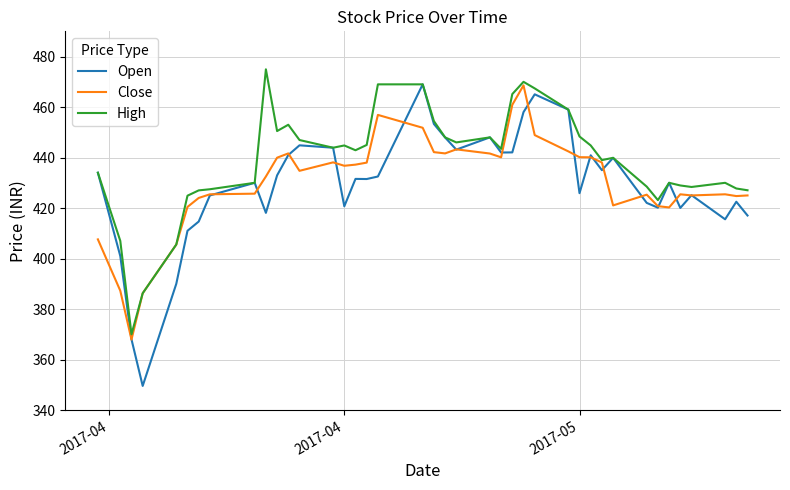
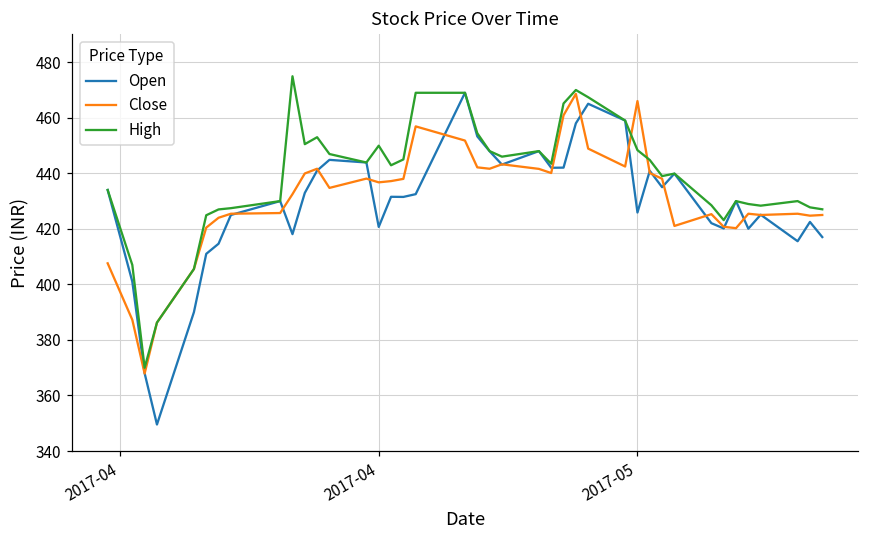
High, 2017-04: 445 -> 450
Close, 2017-05: 440 -> 466
